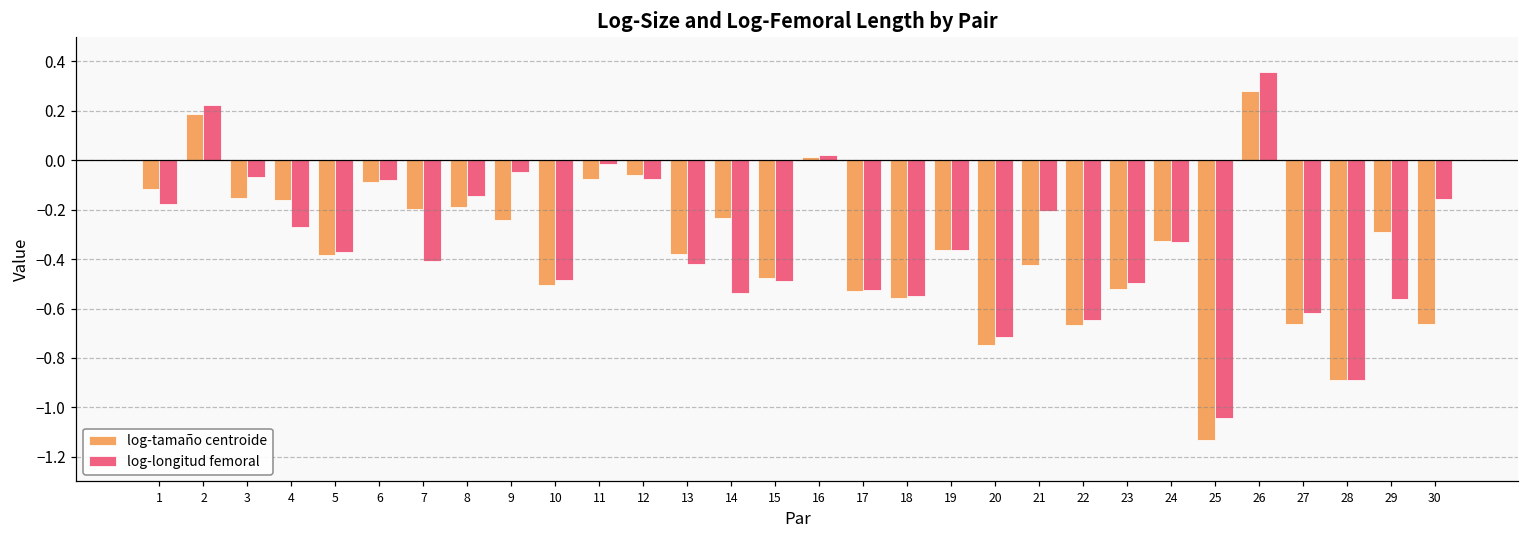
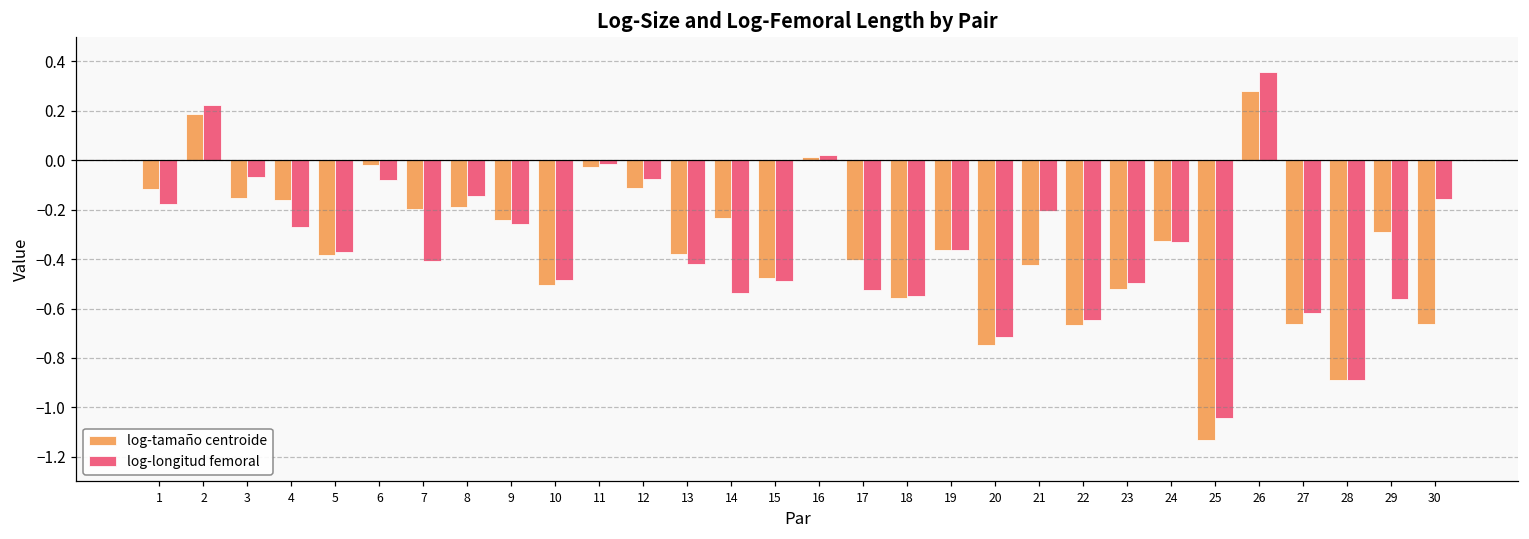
log-tamaño centroide, 6: -0.09 -> -0.02
log-longitud femoral, 9: -0.05 -> -0.26
log-tamaño centroide, 11: -0.07 -> -0.03
log-tamaño centroide, 12: -0.06 -> -0.11
log-tamaño centroide, 17: -0.53 -> -0.40
